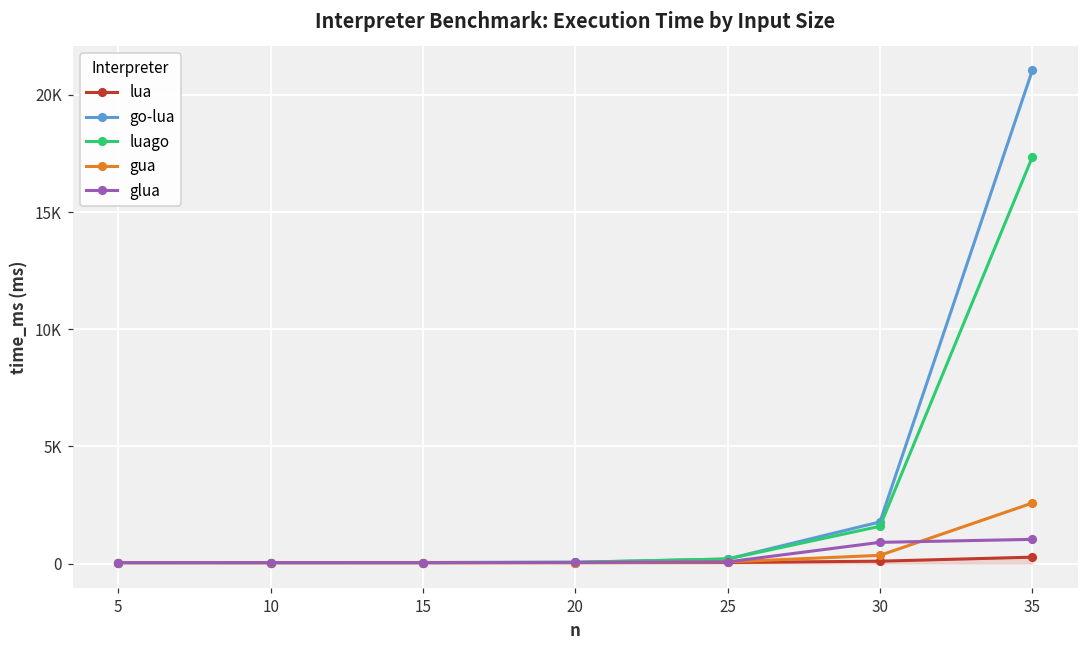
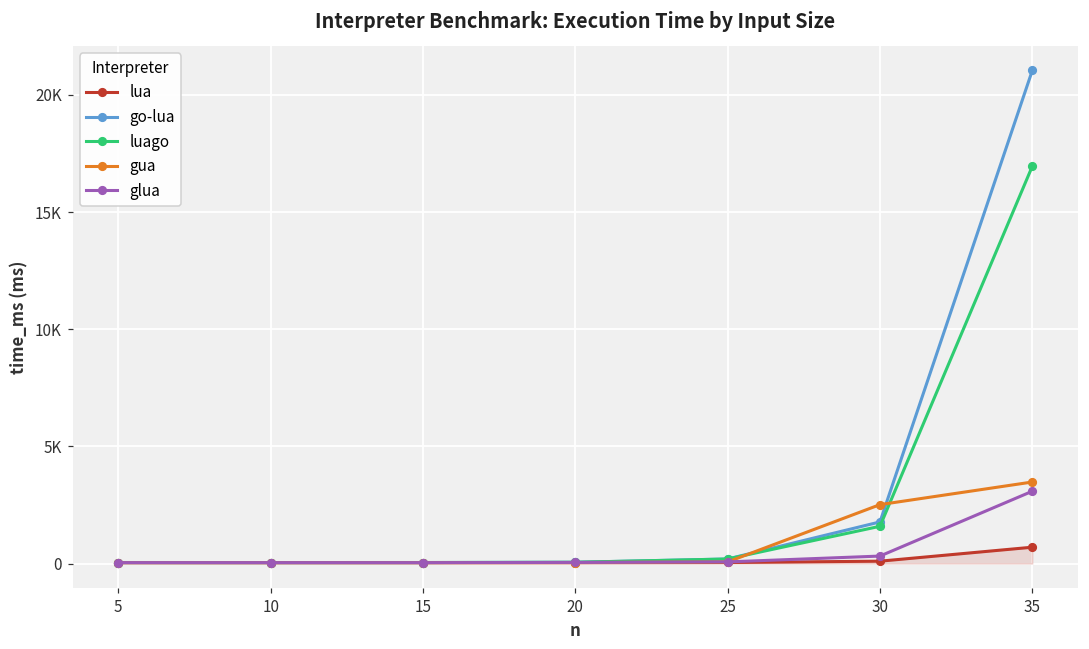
gua, 30: 400 -> 2500
glua, 30: 900 -> 300
lua, 35: 300 -> 700
luago, 35: 17400 -> 17000
gua, 35: 2600 -> 3500
glua, 35: 1000 -> 3100
